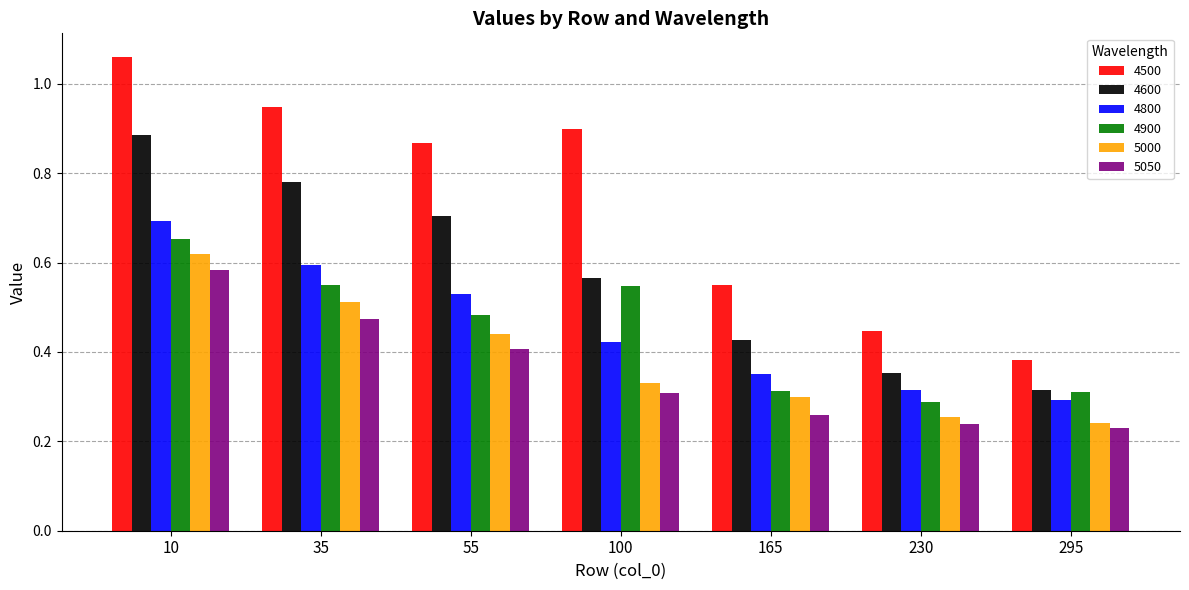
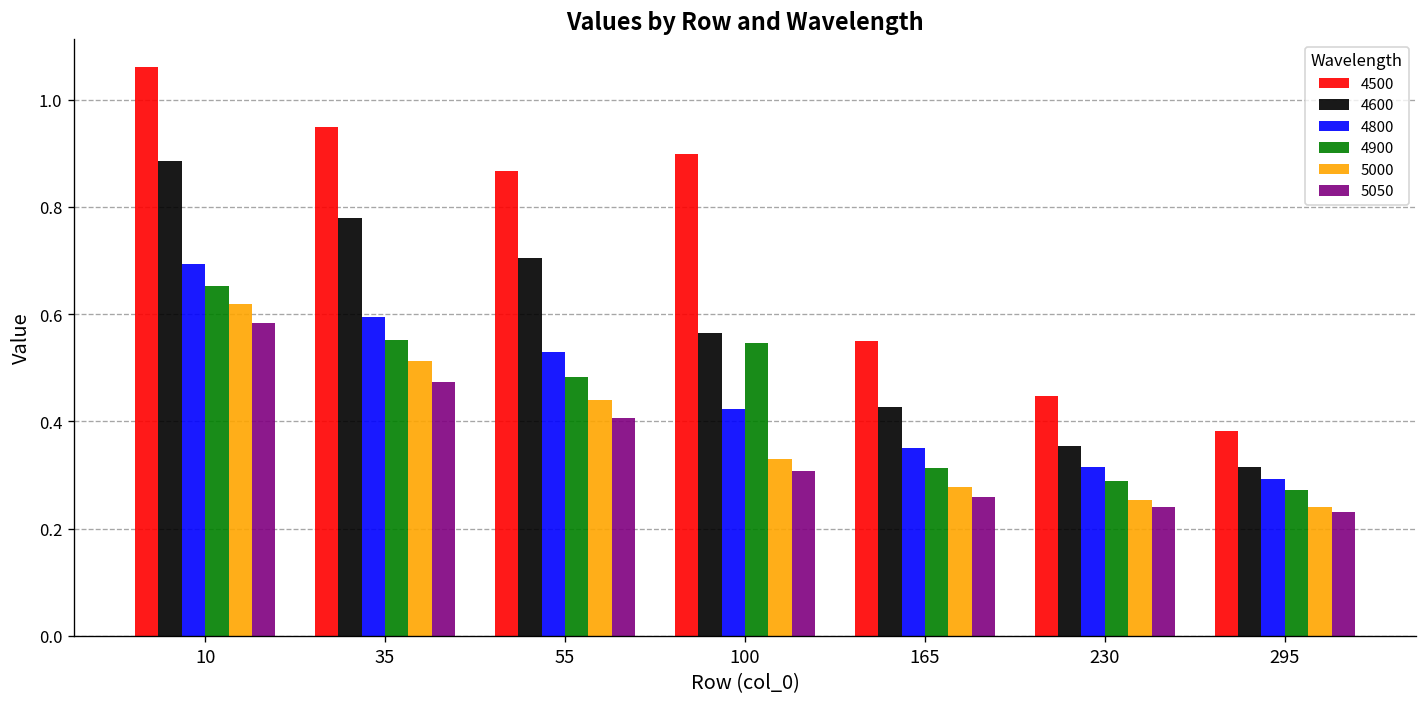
5000, 165: 0.30 -> 0.28
4900, 295: 0.31 -> 0.27
